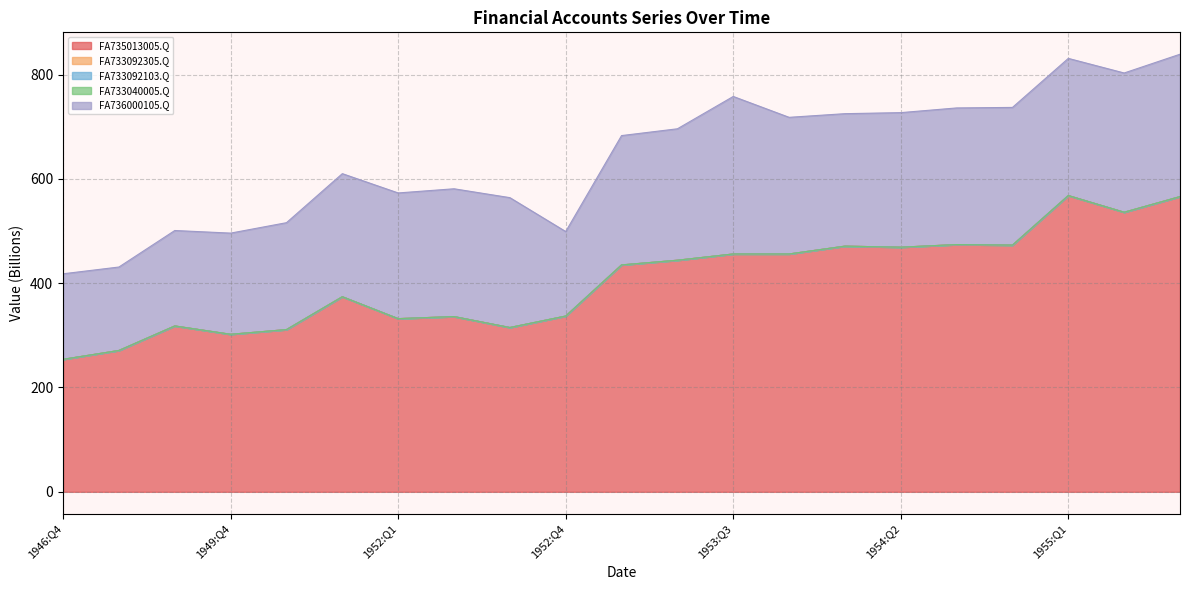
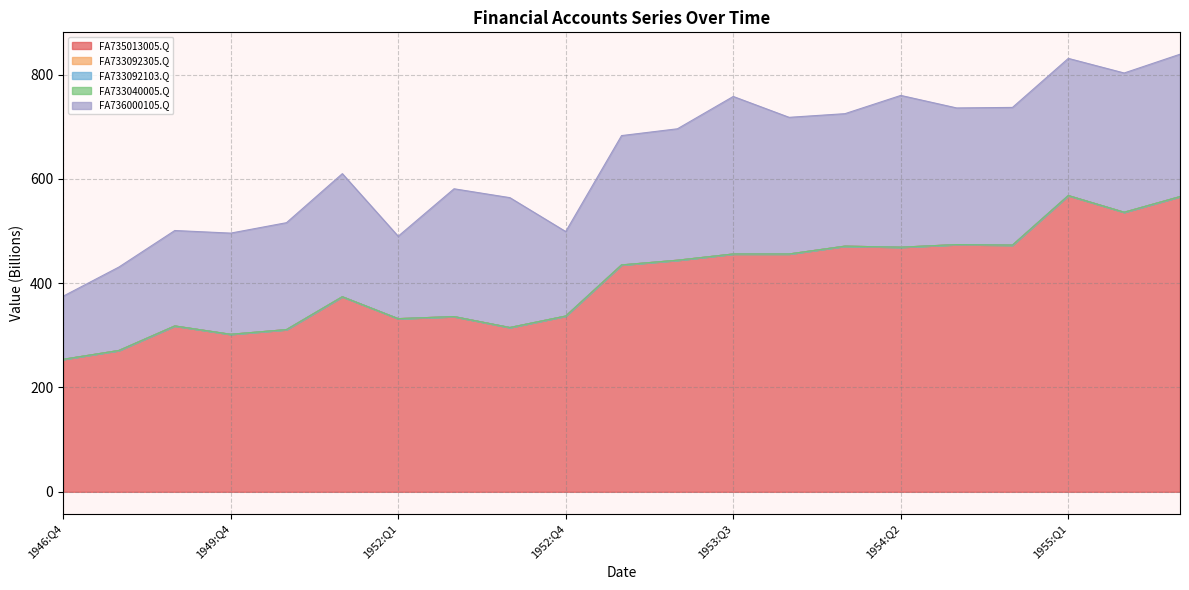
FA736000105.Q, 1946:Q4: 160 -> 120
FA736000105.Q, 1952:Q1: 240 -> 160
FA736000105.Q, 1954:Q2: 260 -> 290
